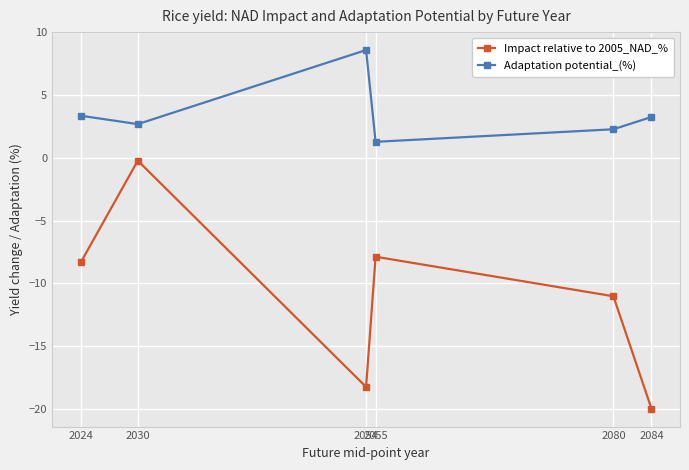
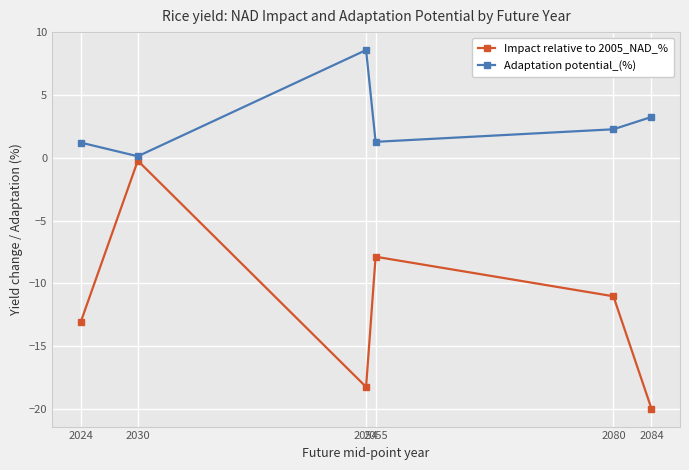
Impact relative to 2005_NAD_%, 2024: -8.3 -> -13.1
Adaptation potential_(%), 2024: 3.4 -> 1.2
Adaptation potential_(%), 2030: 2.7 -> 0.1
